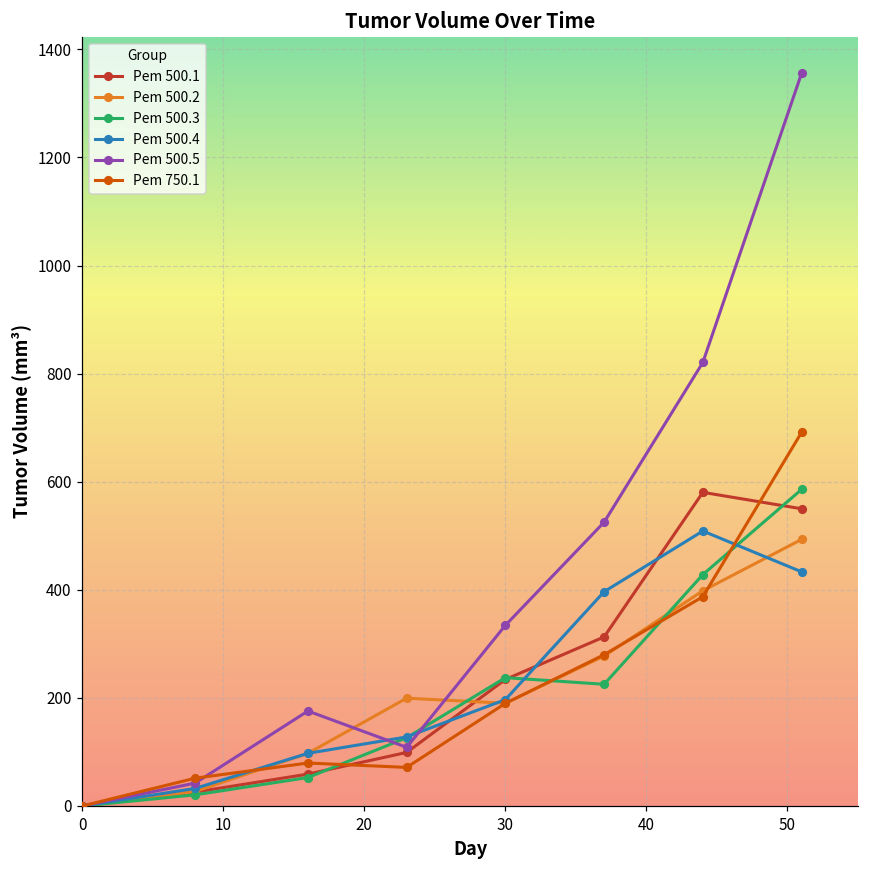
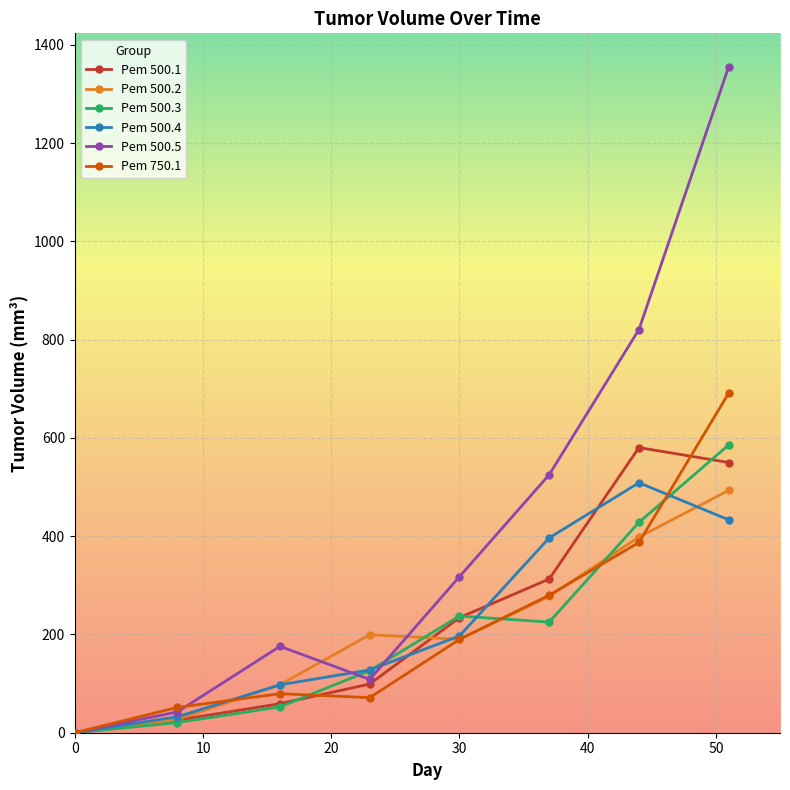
Pem 500.5, 30: 330 -> 320
